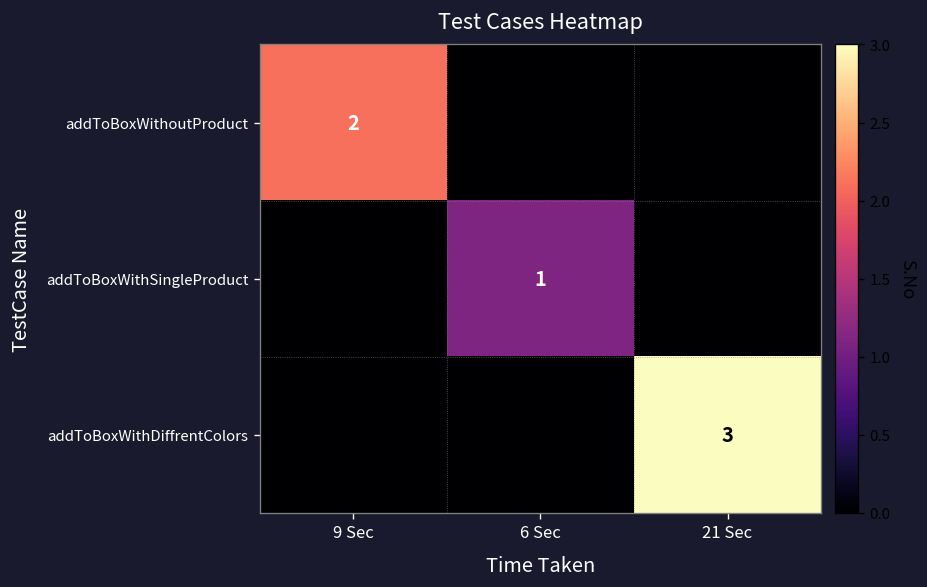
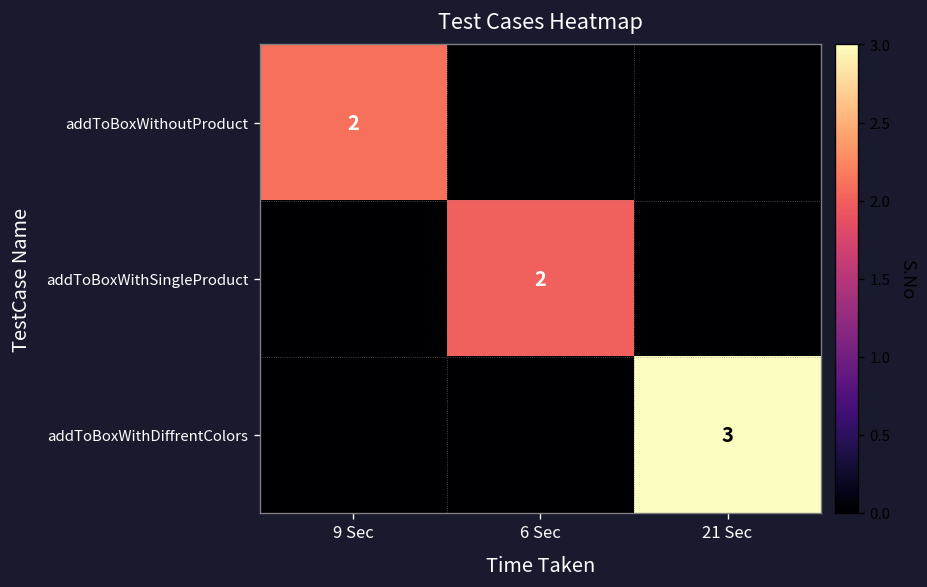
addToBoxWithSingleProduct, 6 Sec: 1 -> 2
